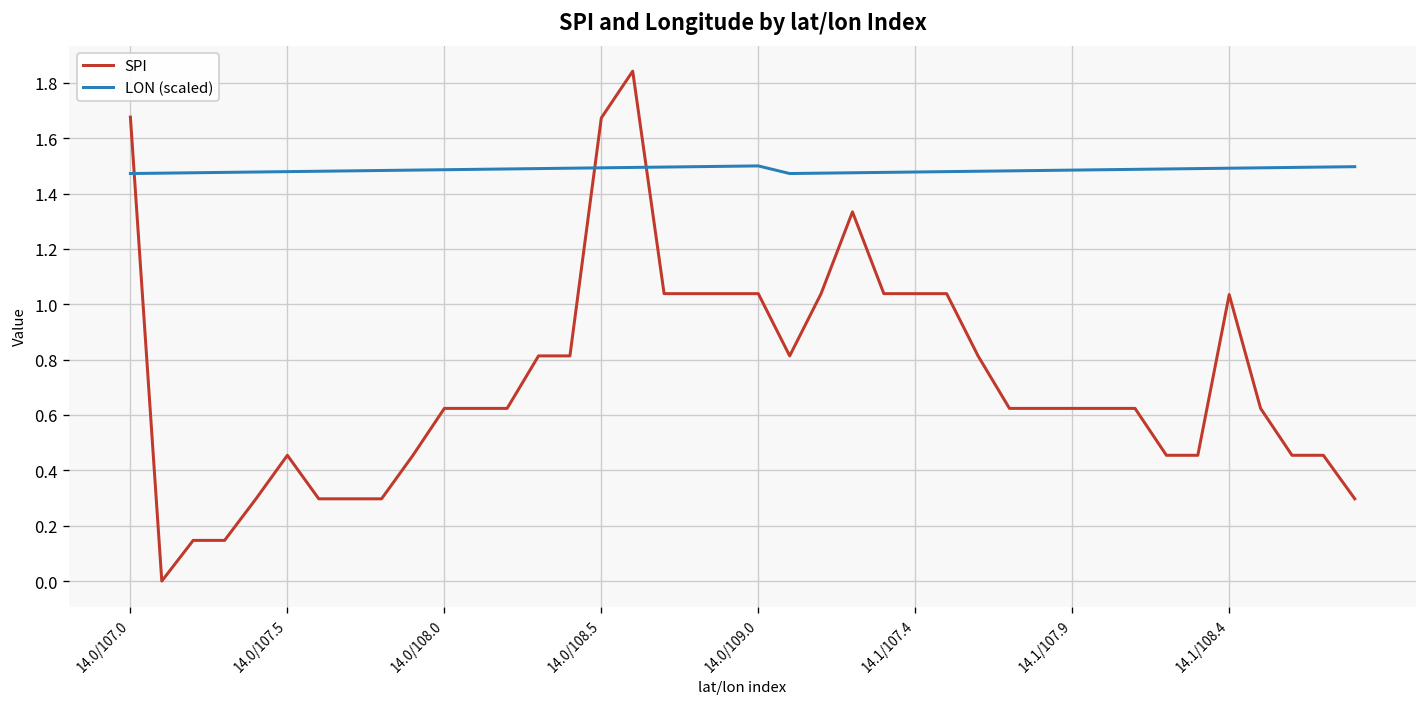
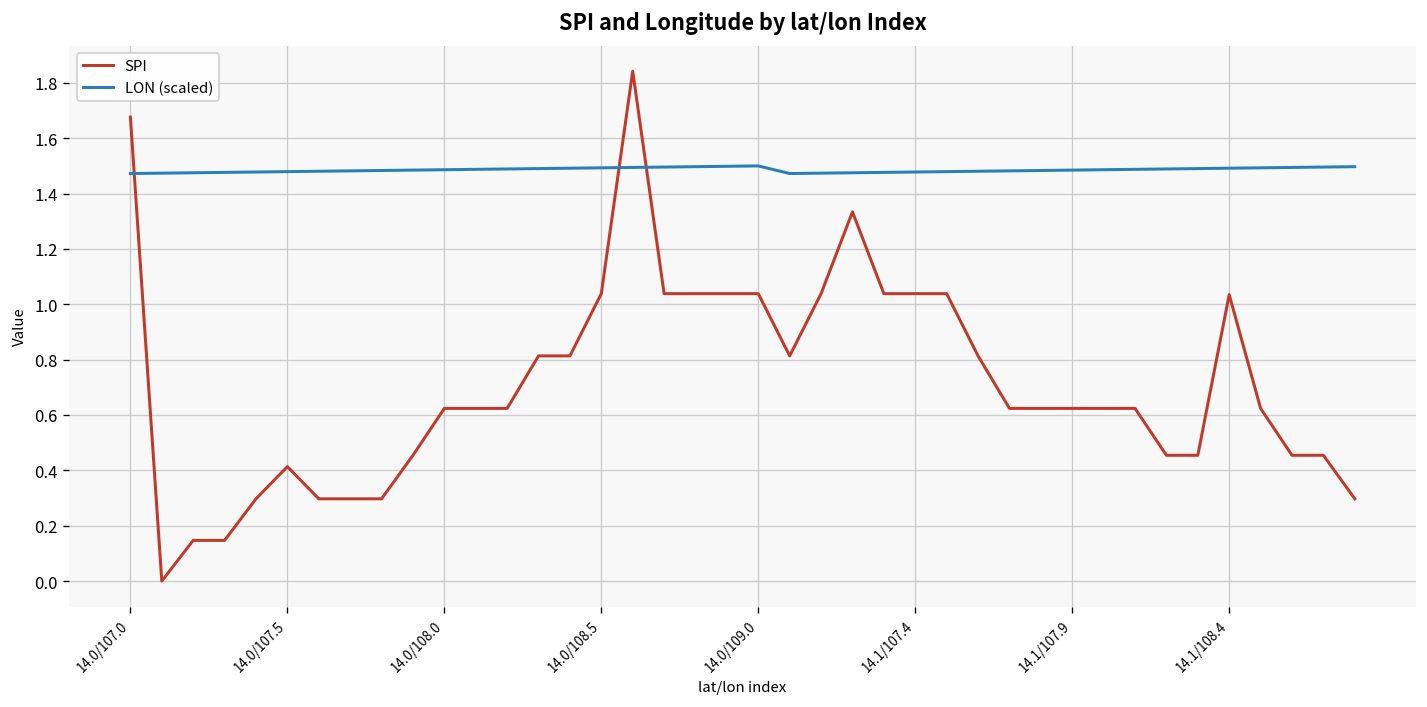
SPI, 14.0/107.5: 0.45 -> 0.41
SPI, 14.0/108.5: 1.67 -> 1.04
